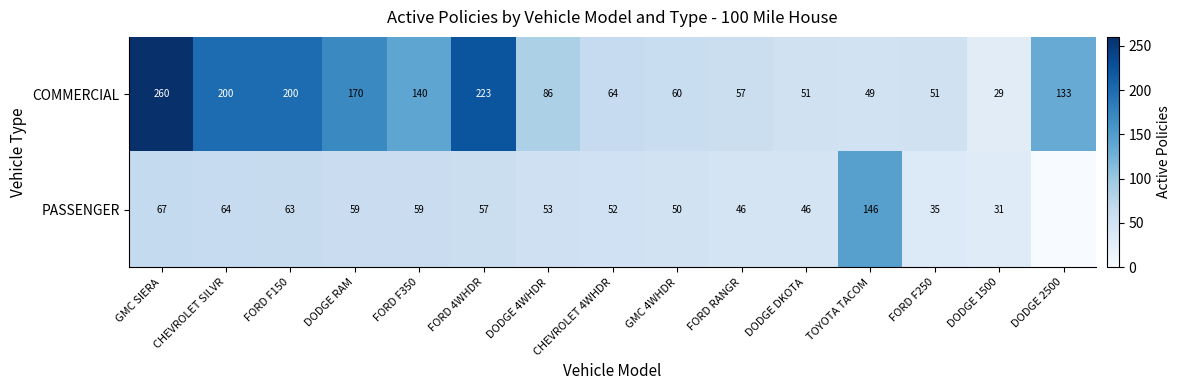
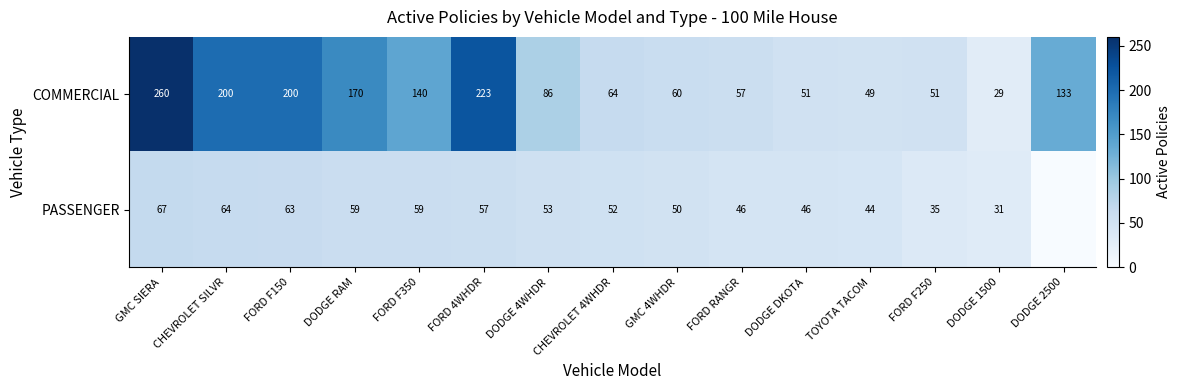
PASSENGER, TOYOTA TACOM: 146 -> 44
